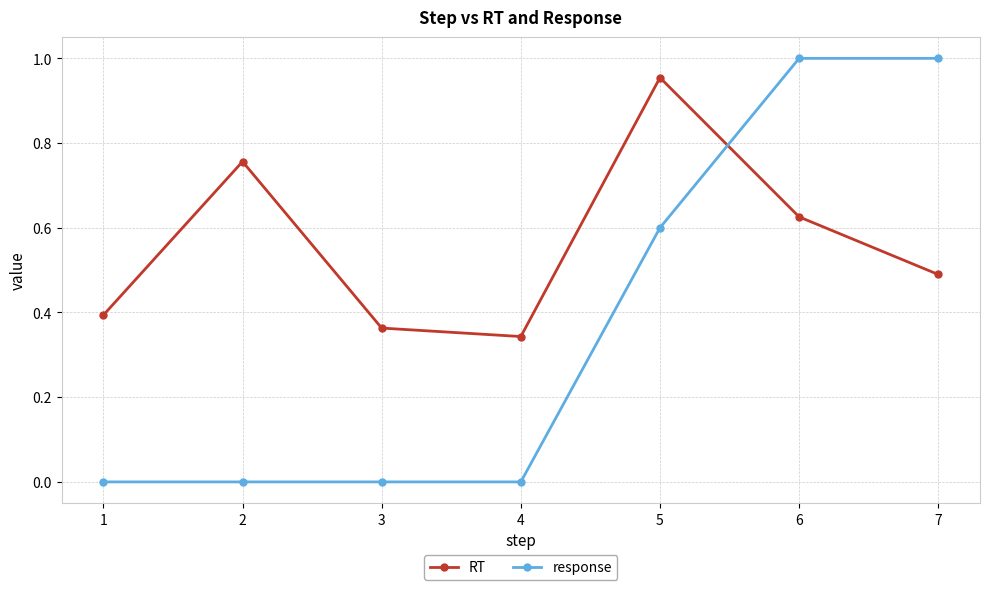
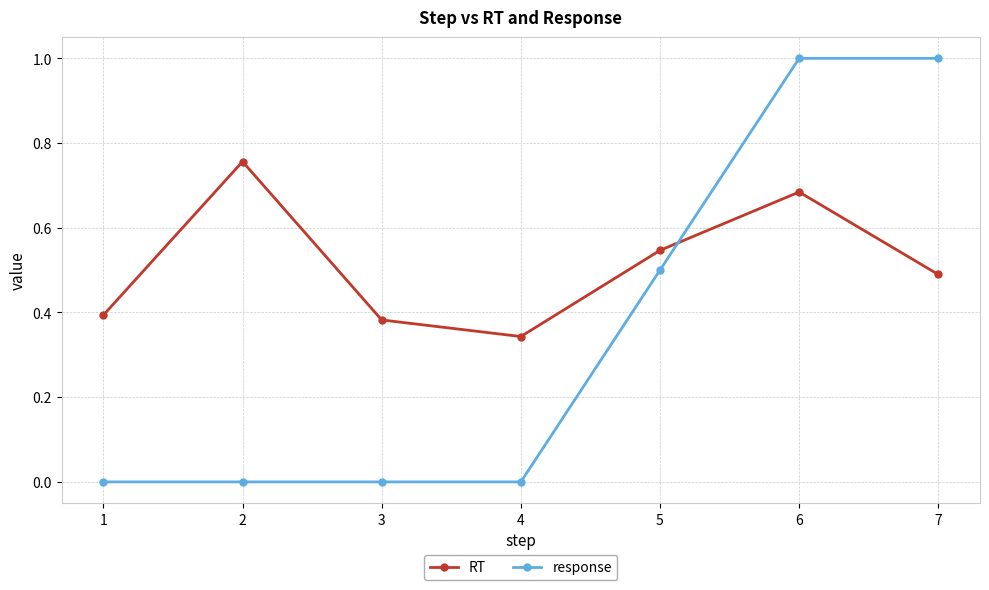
RT, 3: 0.36 -> 0.38
RT, 5: 0.95 -> 0.55
response, 5: 0.6 -> 0.5
RT, 6: 0.63 -> 0.68
